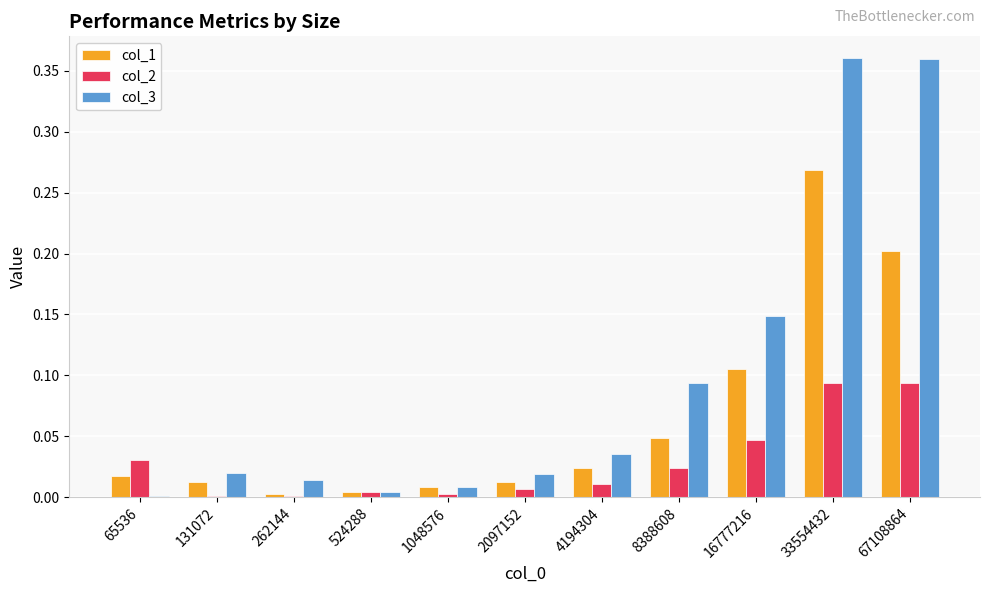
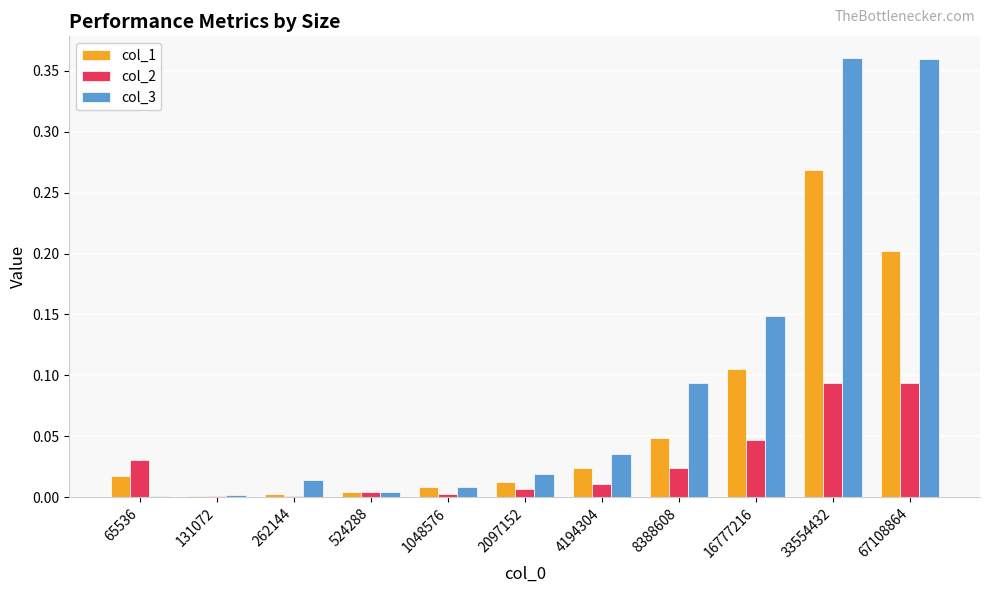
col_1, 131072: 0.013 -> 0.001
col_3, 131072: 0.020 -> 0.002
